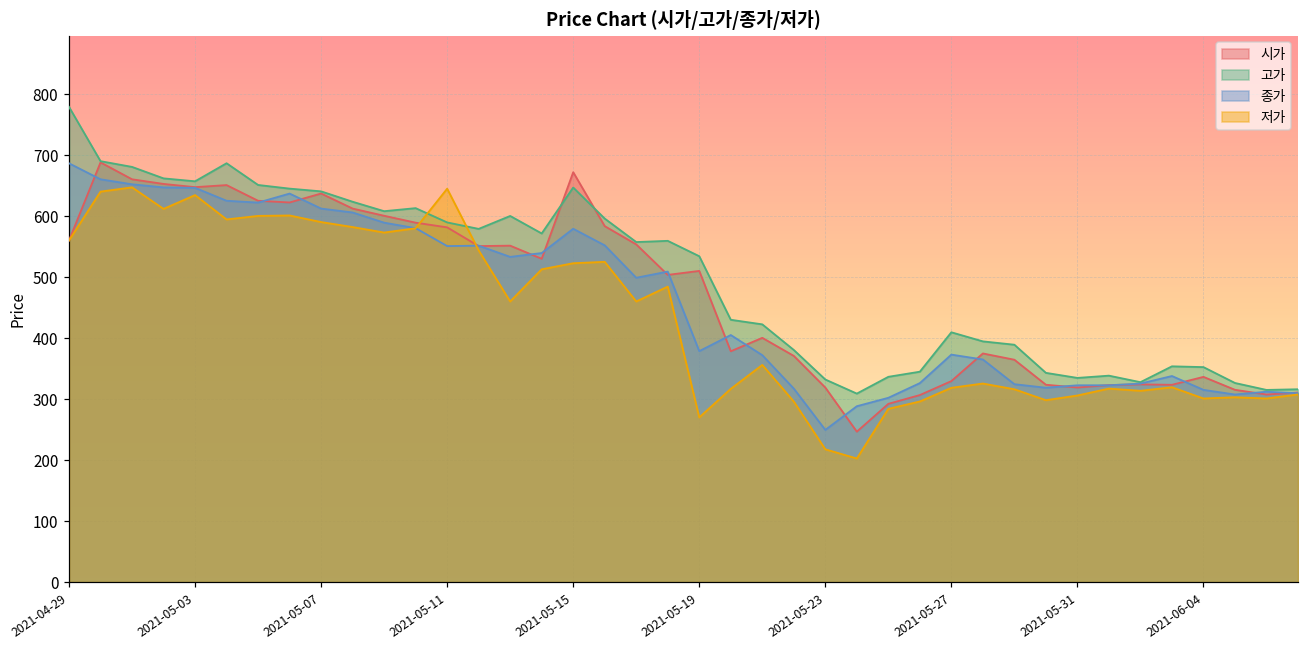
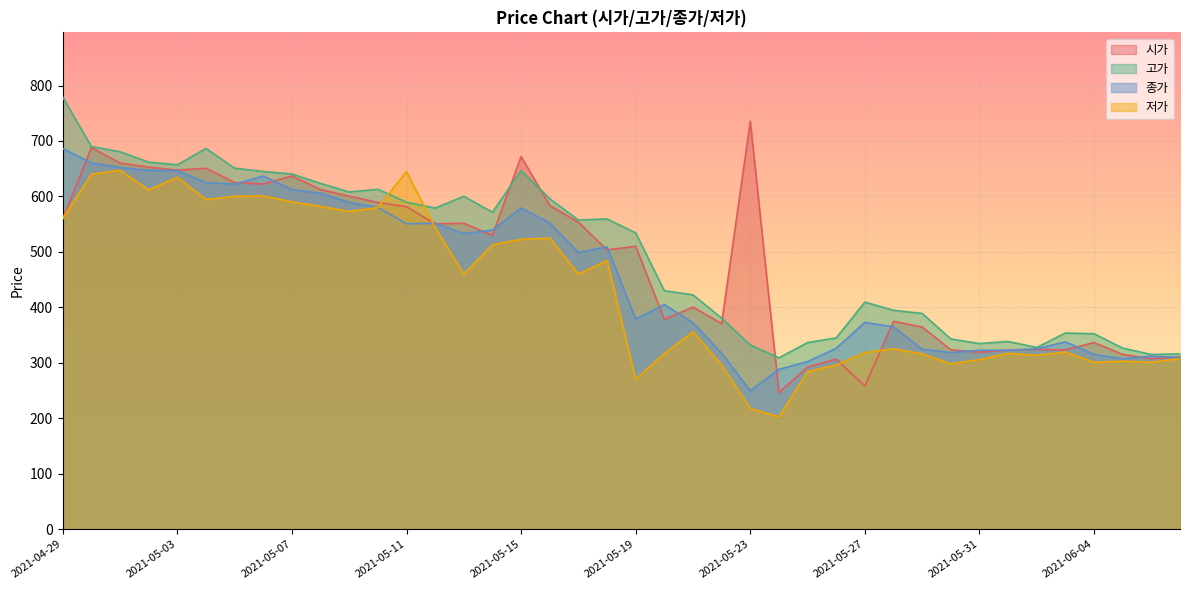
시가, 2021-05-23: 320 -> 740
시가, 2021-05-27: 330 -> 260
